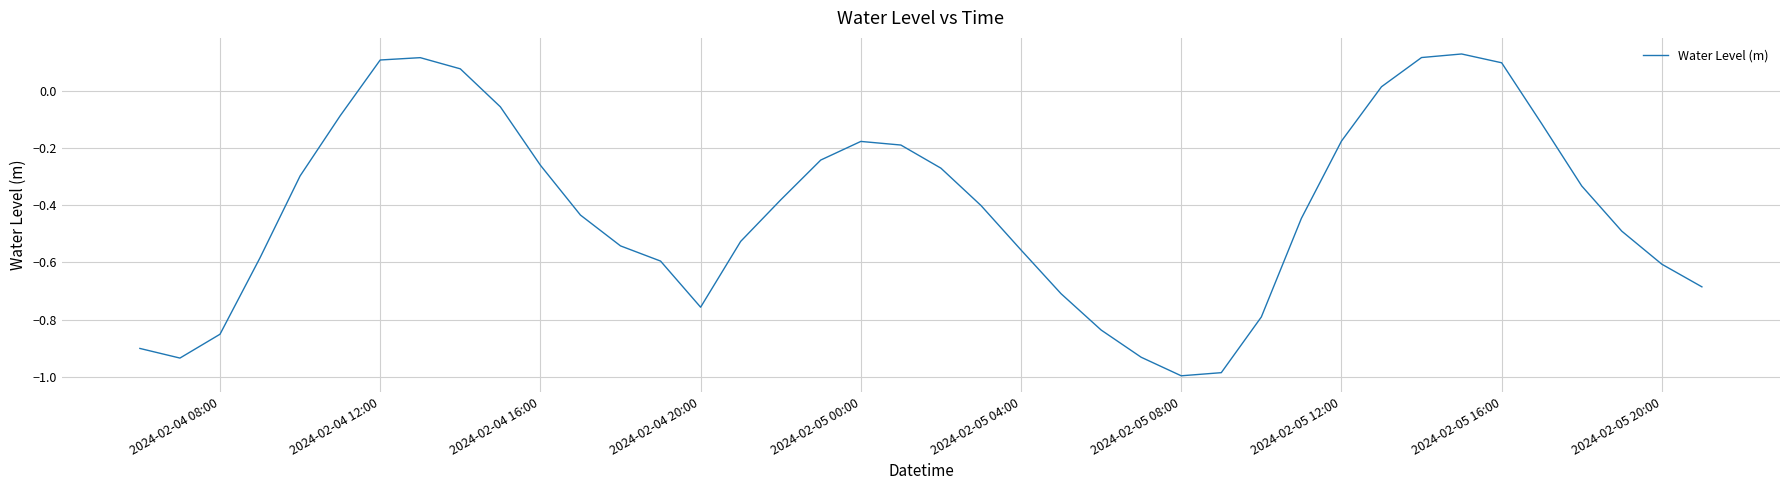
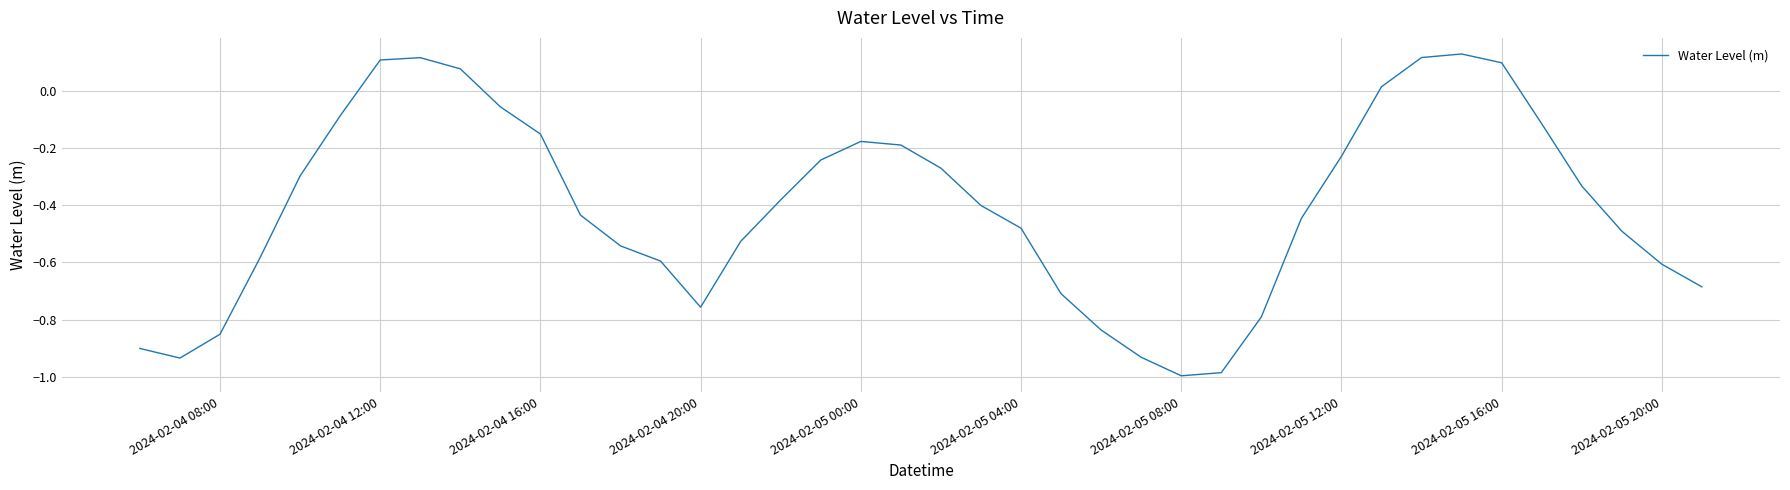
2024-02-04 16:00: -0.26 -> -0.15
2024-02-05 04:00: -0.56 -> -0.48
2024-02-05 12:00: -0.18 -> -0.23
